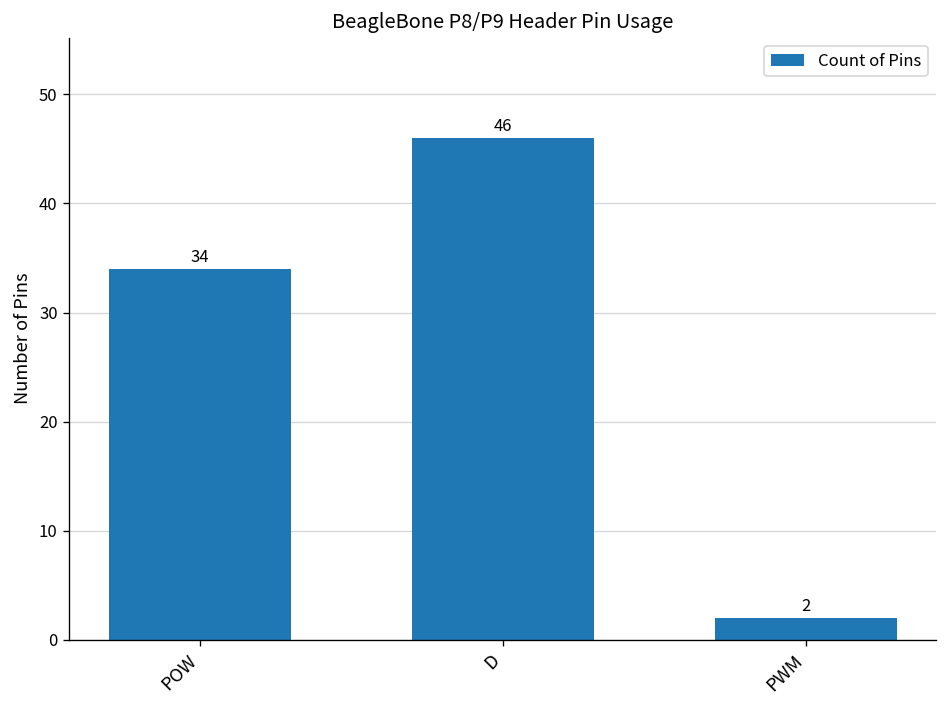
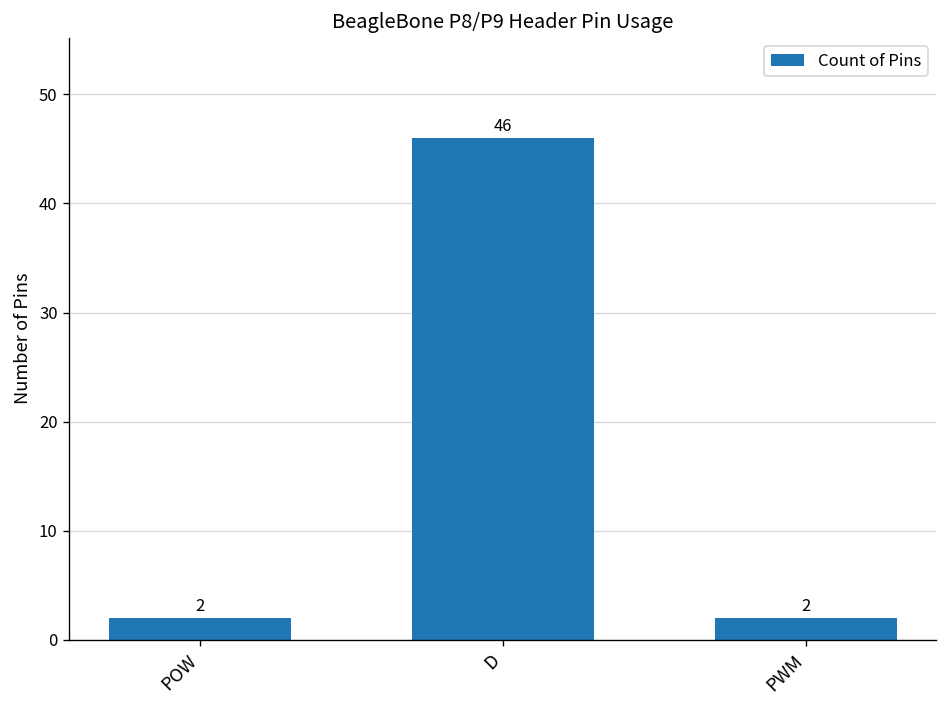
POW: 34 -> 2
